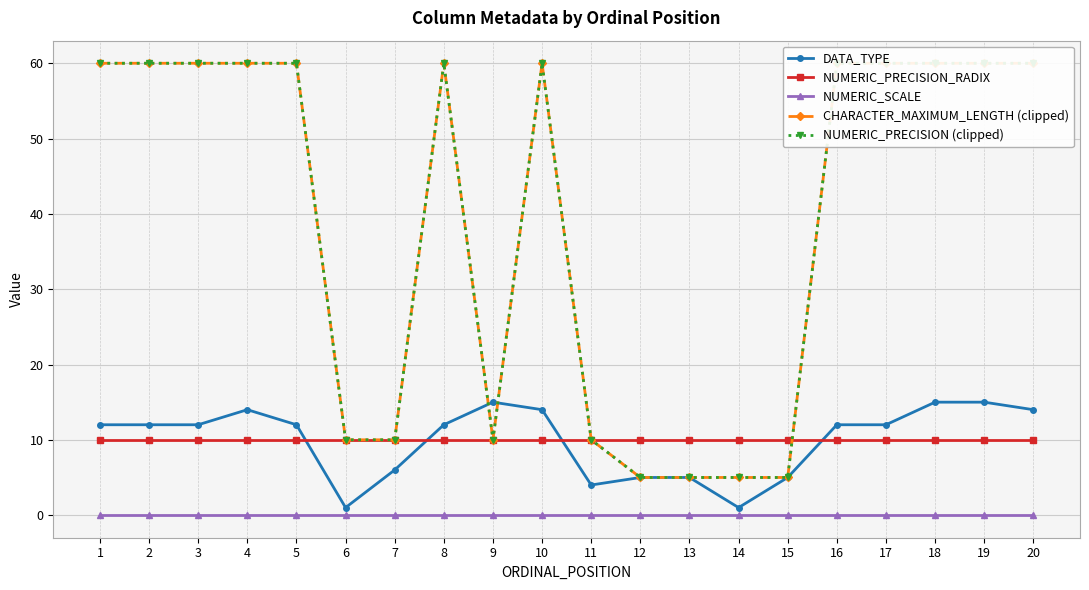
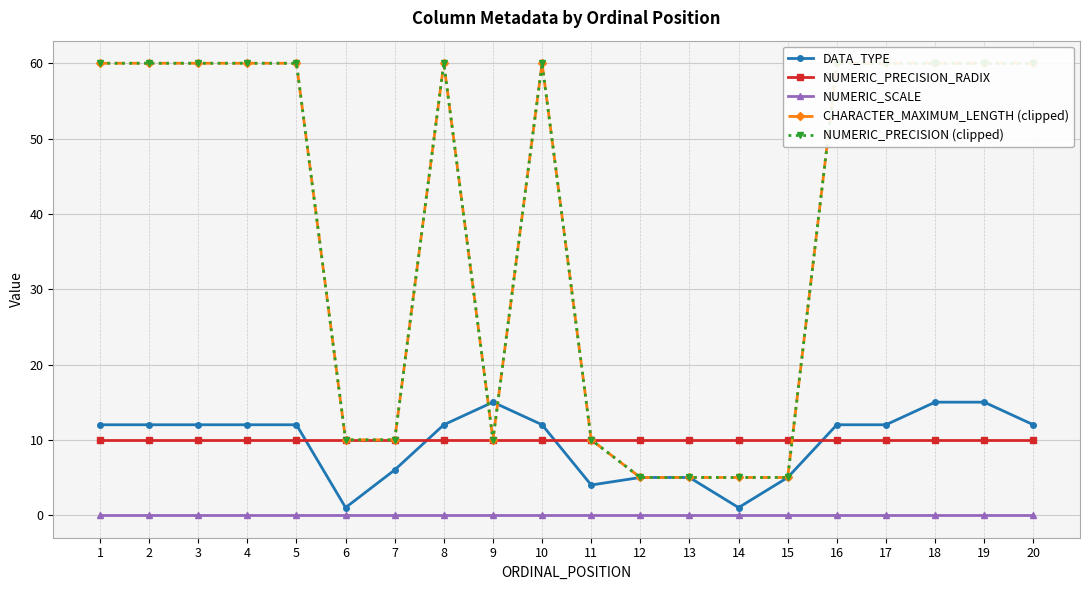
DATA_TYPE, 4: 14 -> 12
DATA_TYPE, 10: 14 -> 12
DATA_TYPE, 20: 14 -> 12
